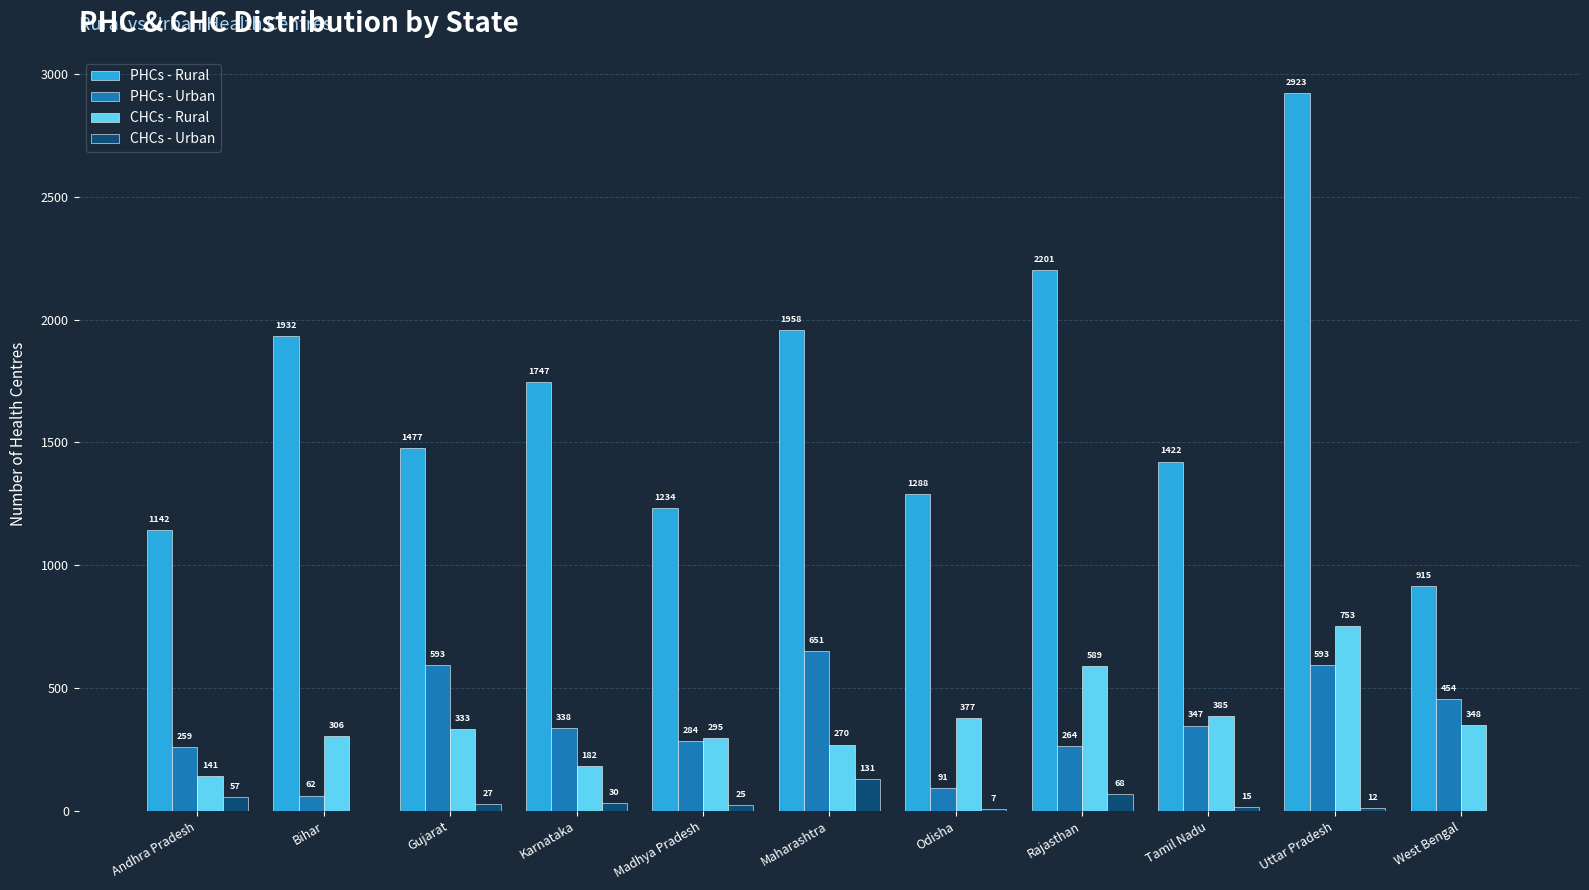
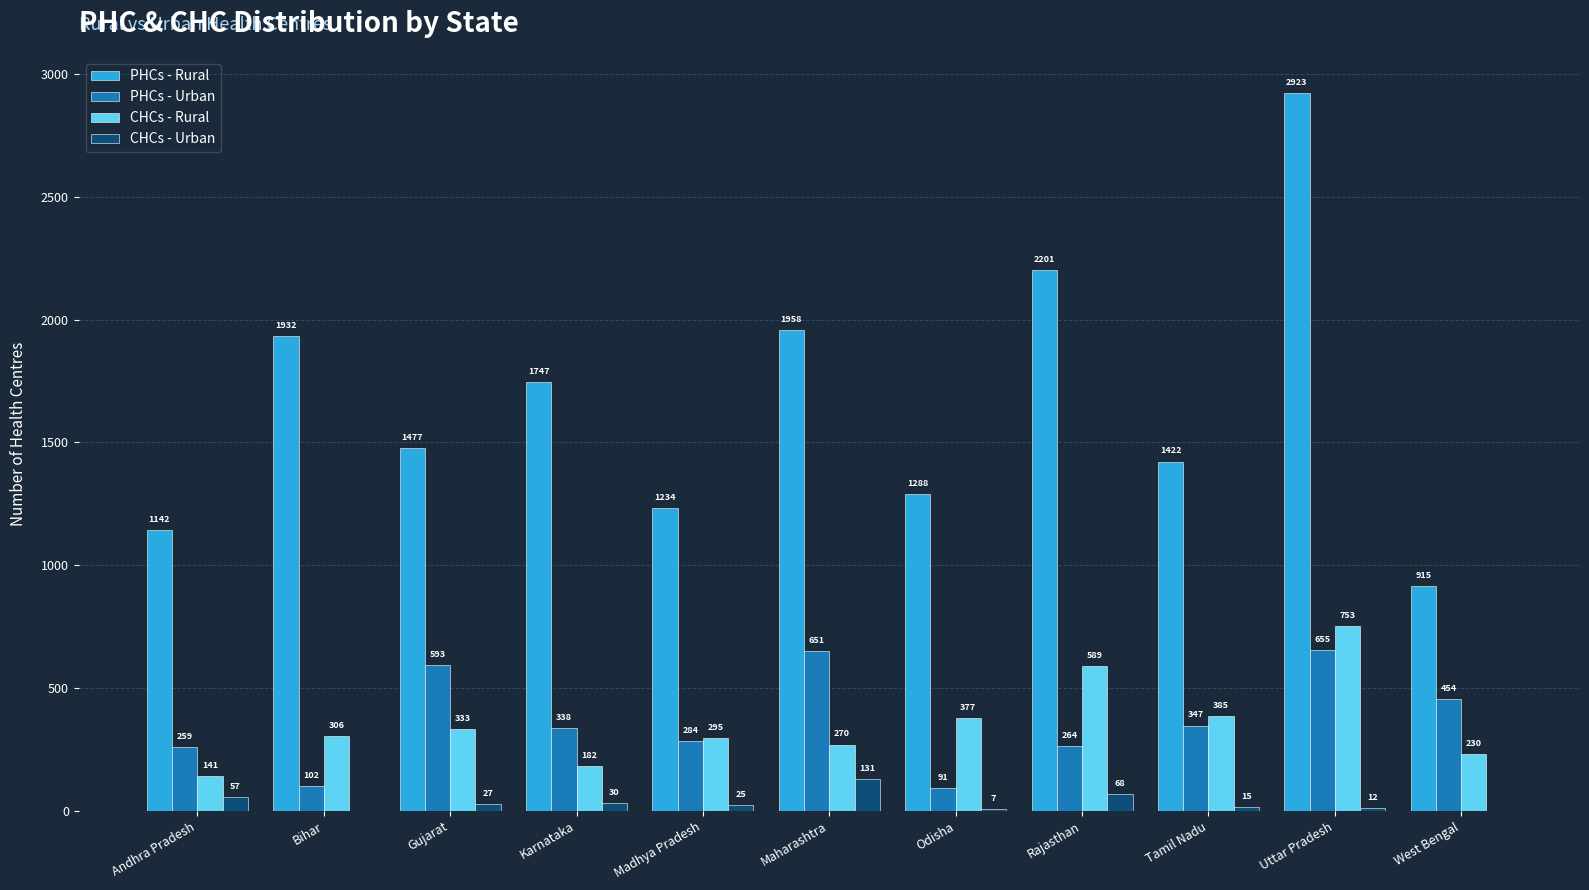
PHCs - Urban, Bihar: 62 -> 102
PHCs - Urban, Uttar Pradesh: 593 -> 655
CHCs - Rural, West Bengal: 348 -> 230
